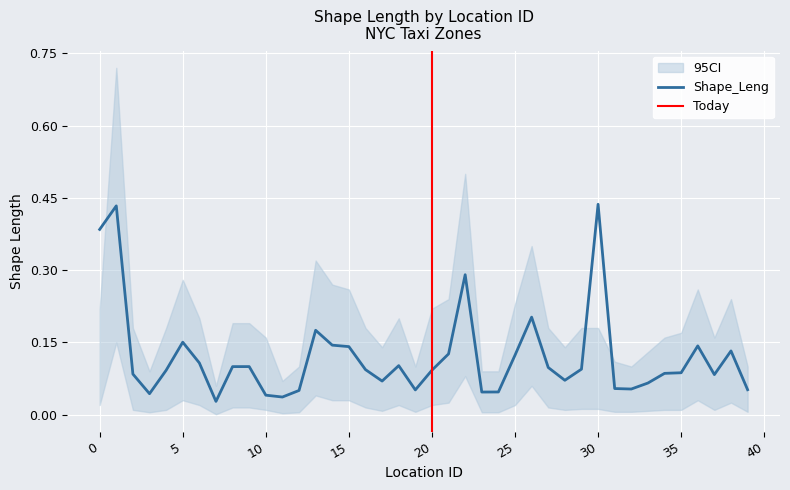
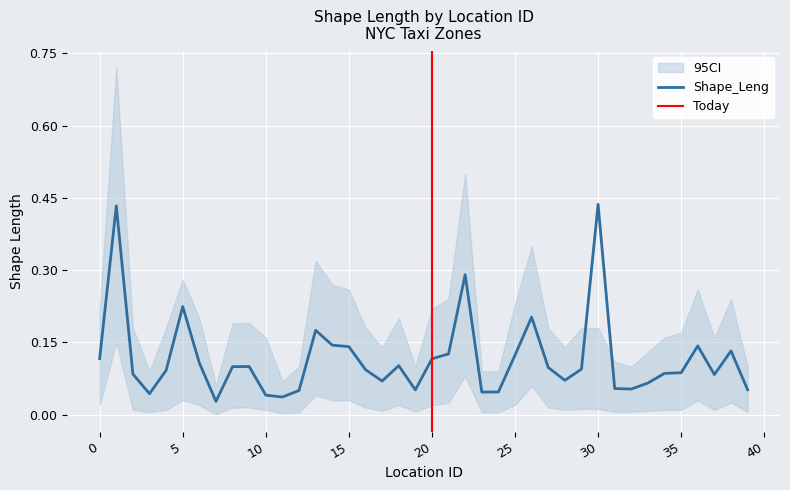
Shape_Leng, 0: 0.38 -> 0.12
Shape_Leng, 5: 0.15 -> 0.22
Shape_Leng, 20: 0.09 -> 0.12
